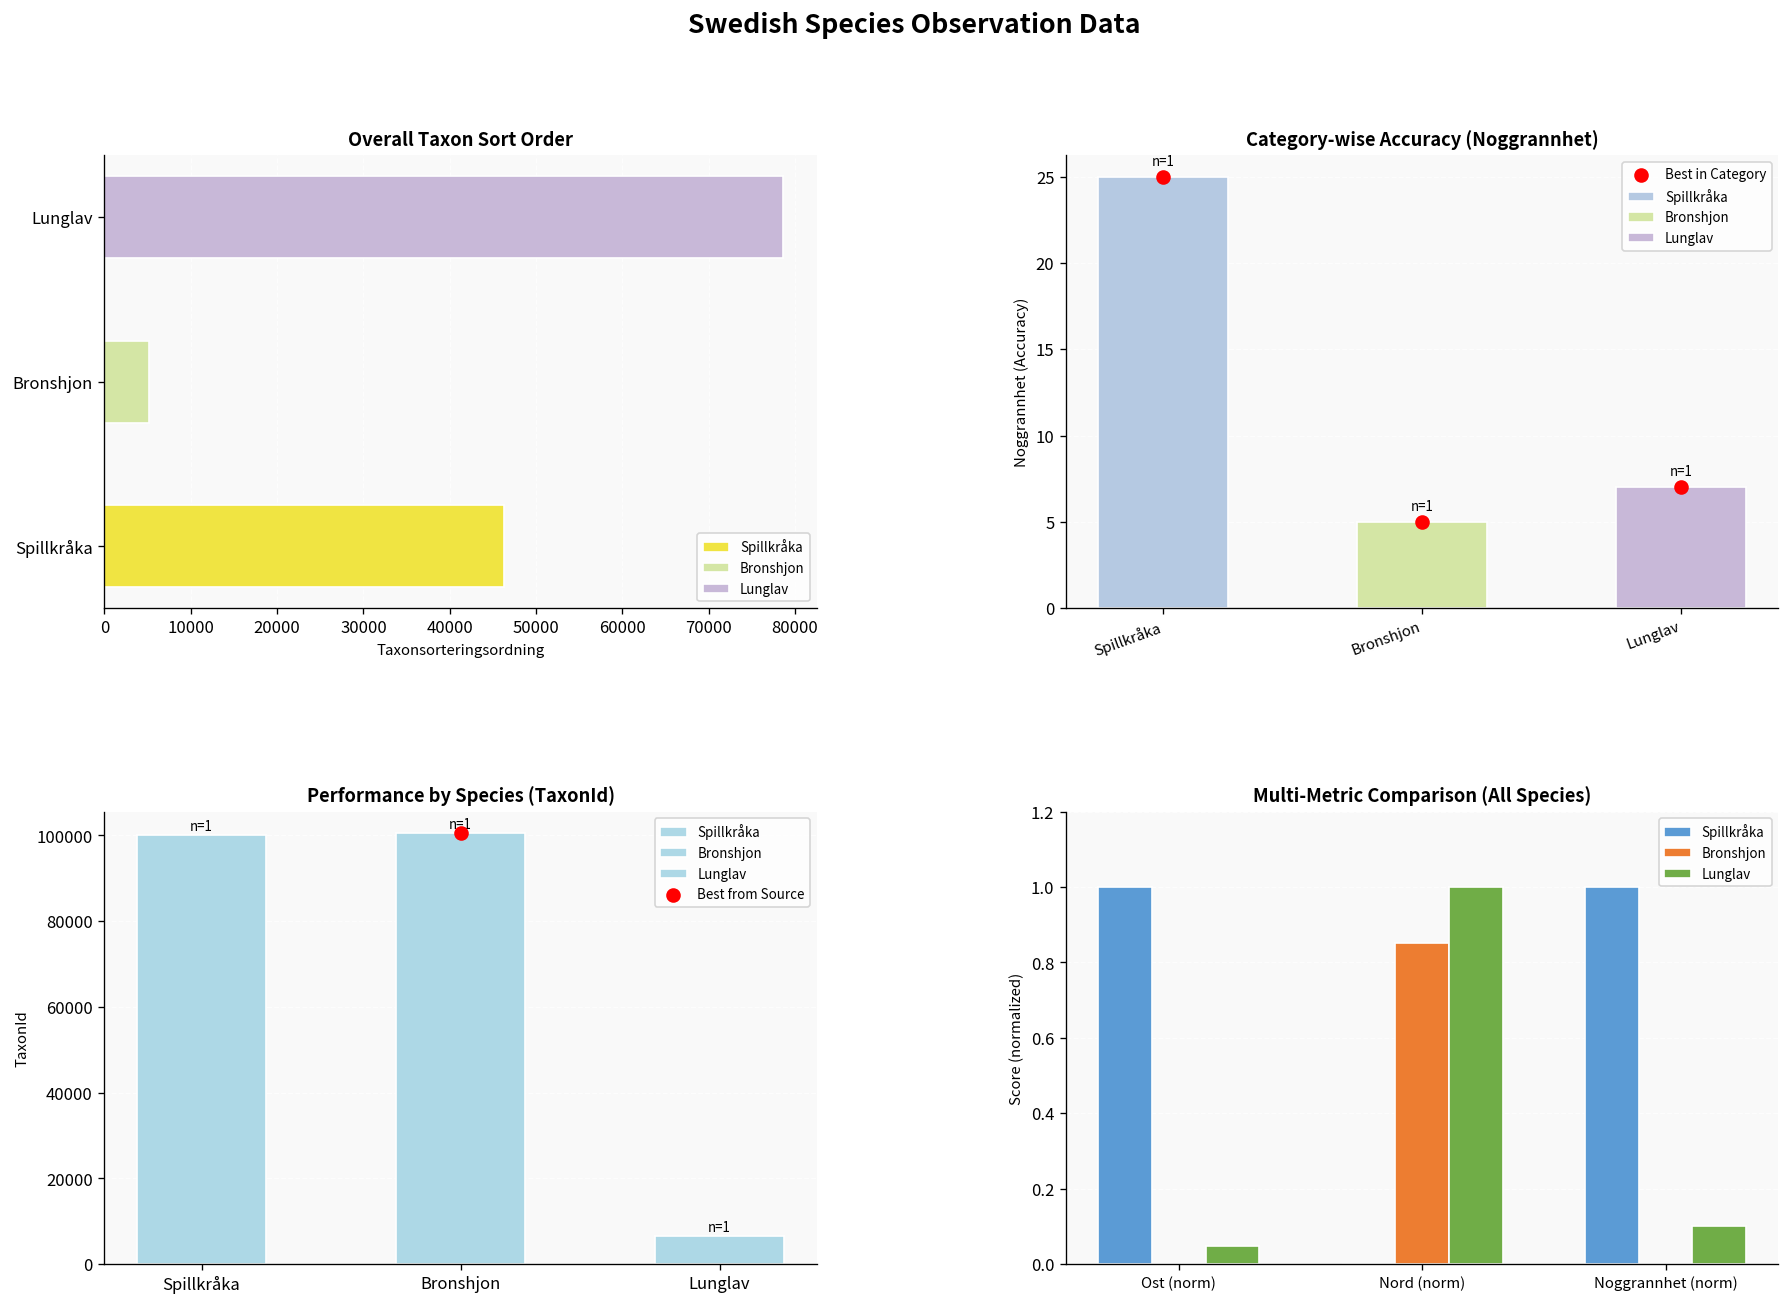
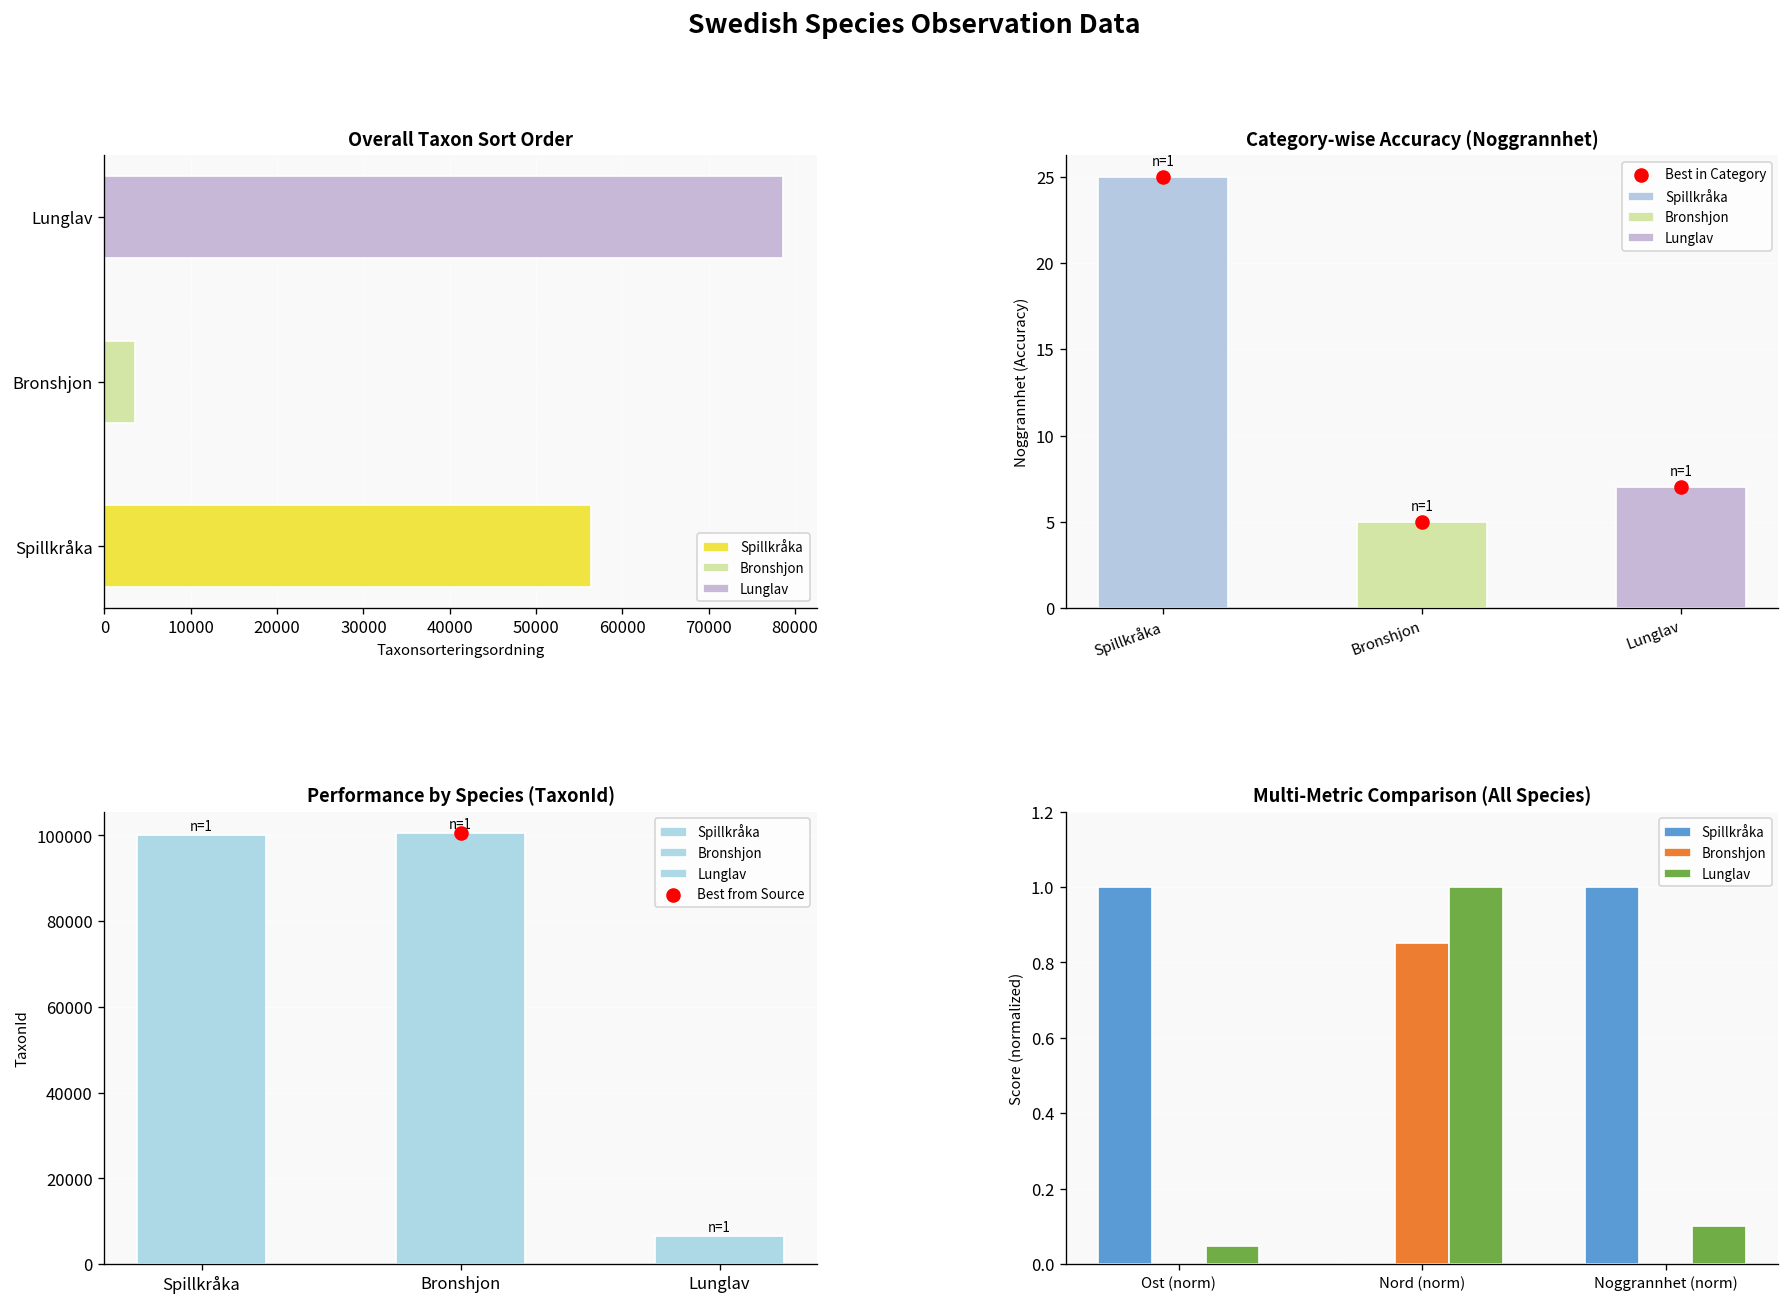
Overall Taxon Sort Order, Bronshjon: 5000 -> 4000
Overall Taxon Sort Order, Spillkråka: 46000 -> 56000
